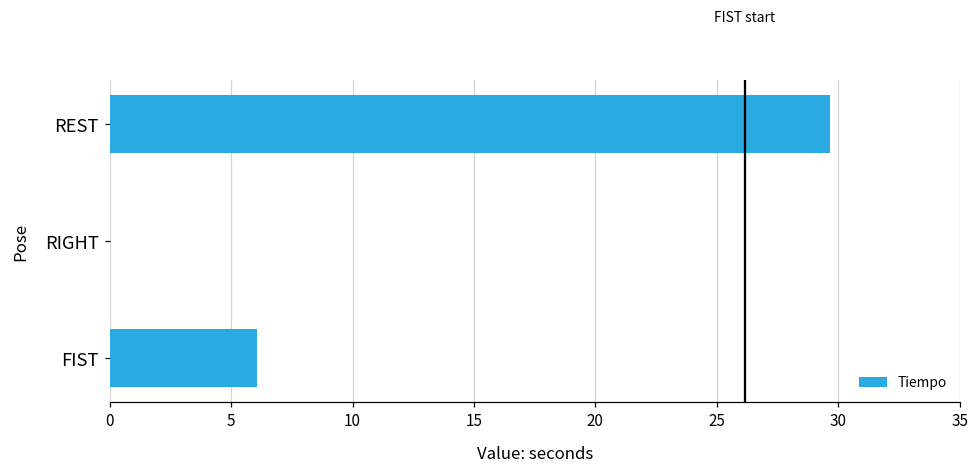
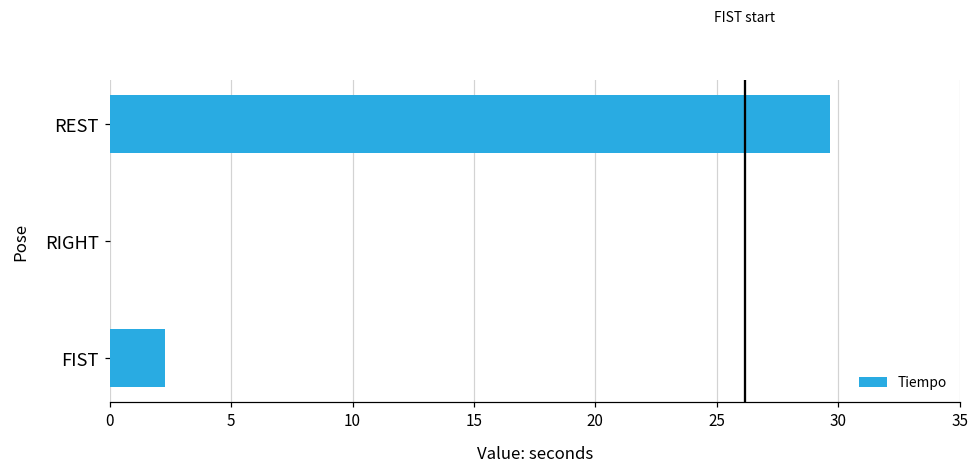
FIST: 6.1 -> 2.3
